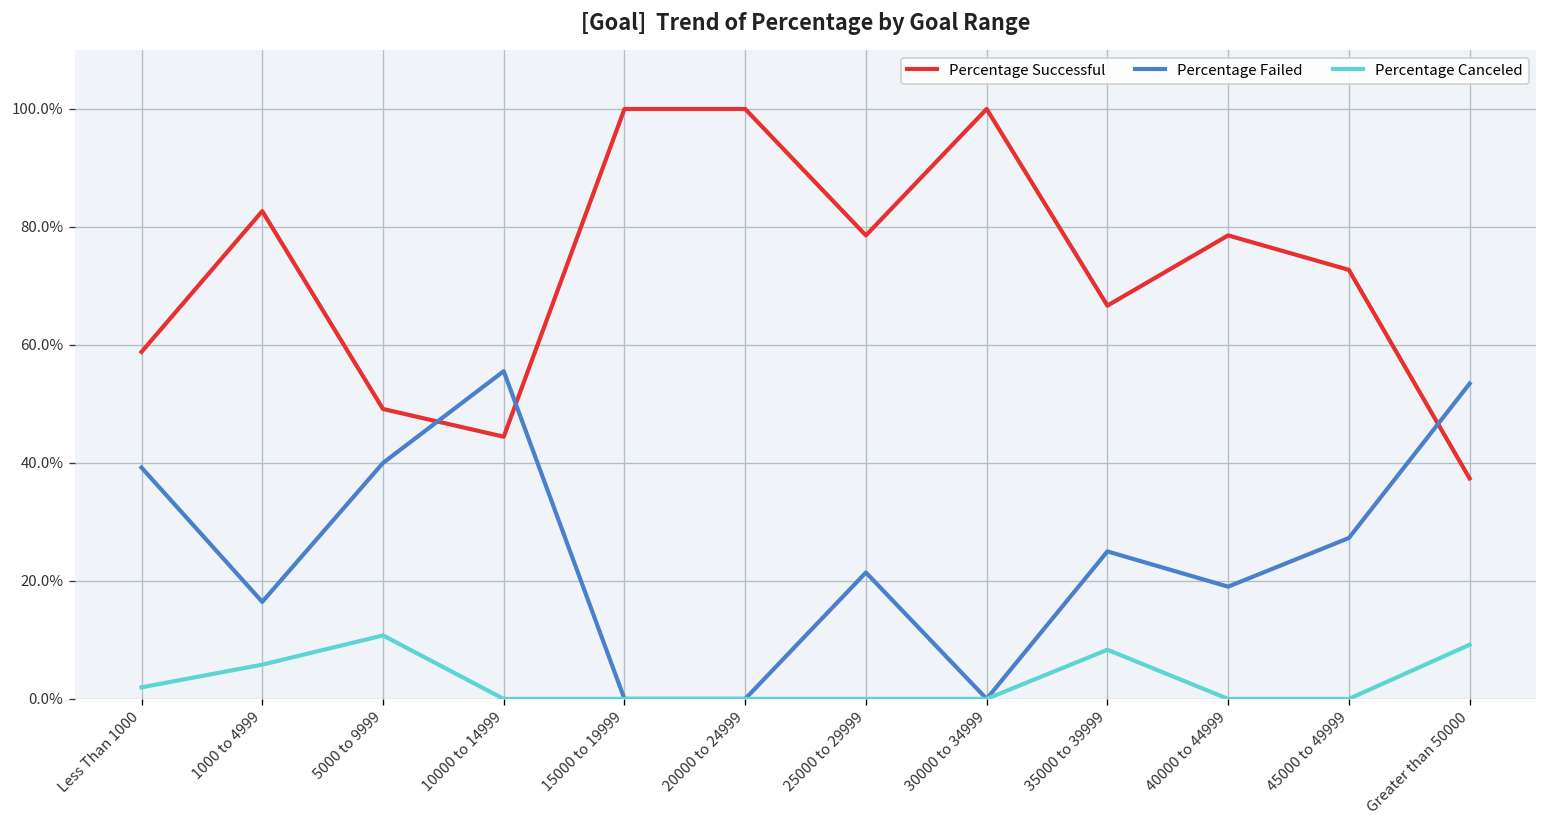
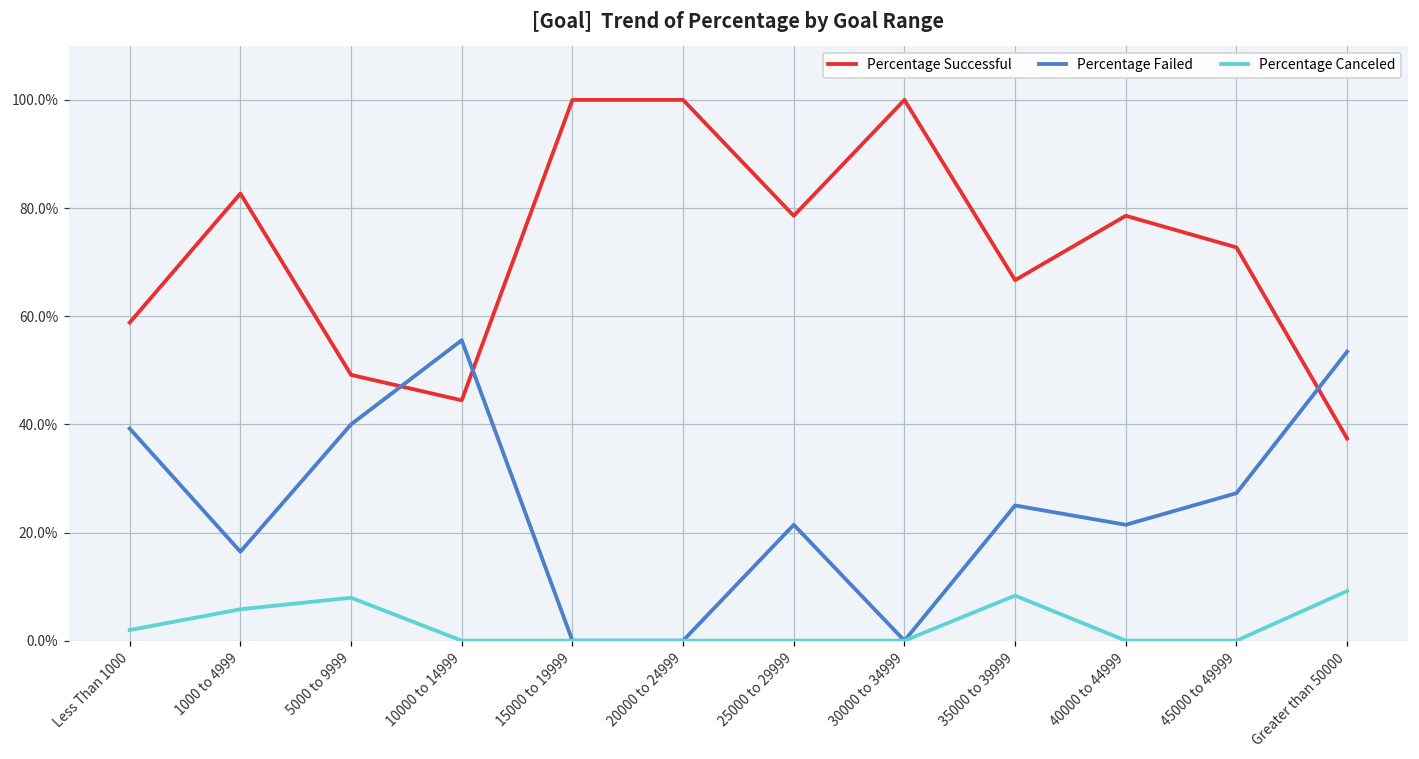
Percentage Canceled, 5000 to 9999: 11% -> 8%
Percentage Failed, 40000 to 44999: 19% -> 21%
